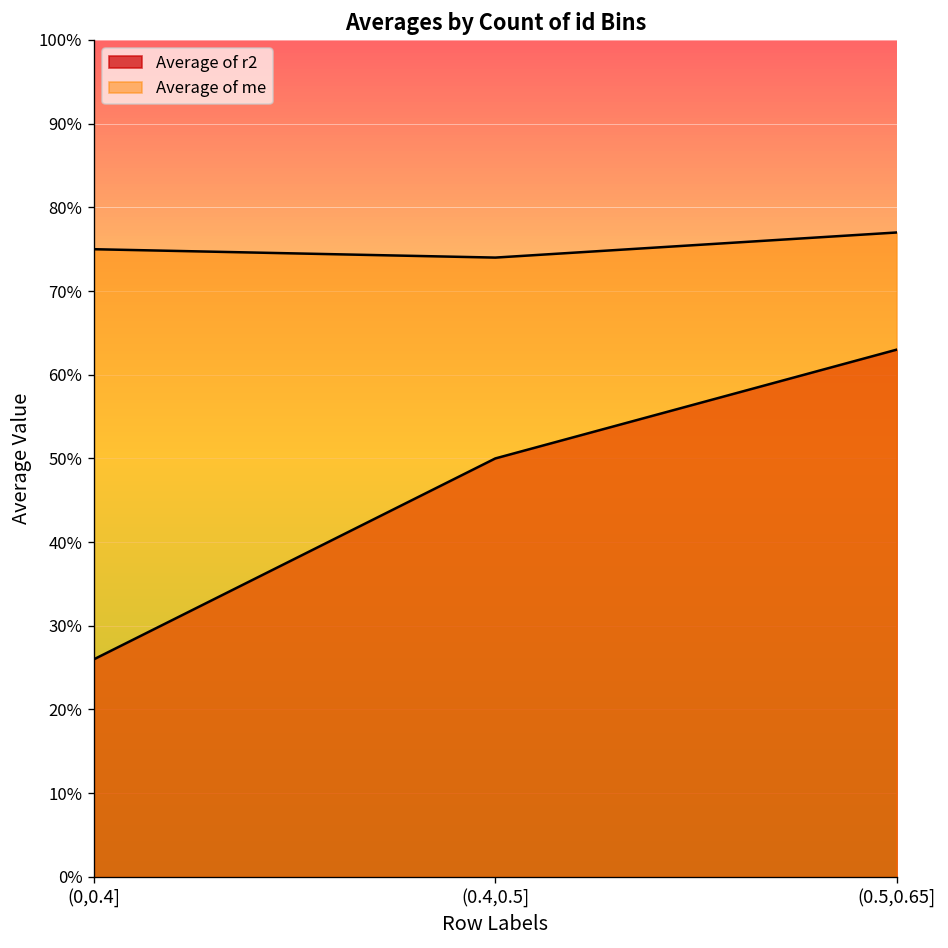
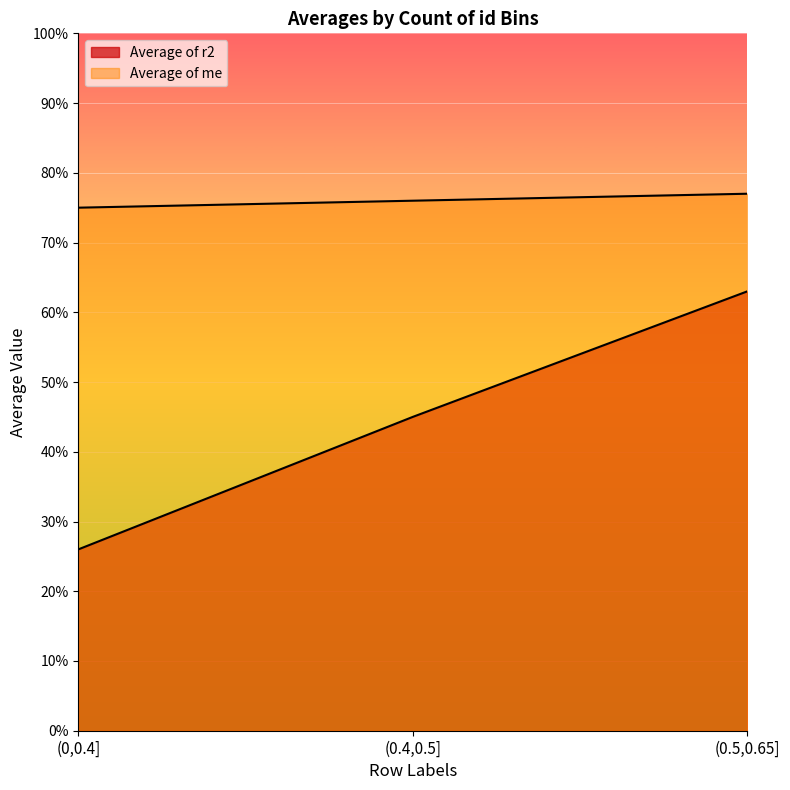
Average of r2, (0.4,0.5]: 50% -> 45%
Average of me, (0.4,0.5]: 74% -> 76%
